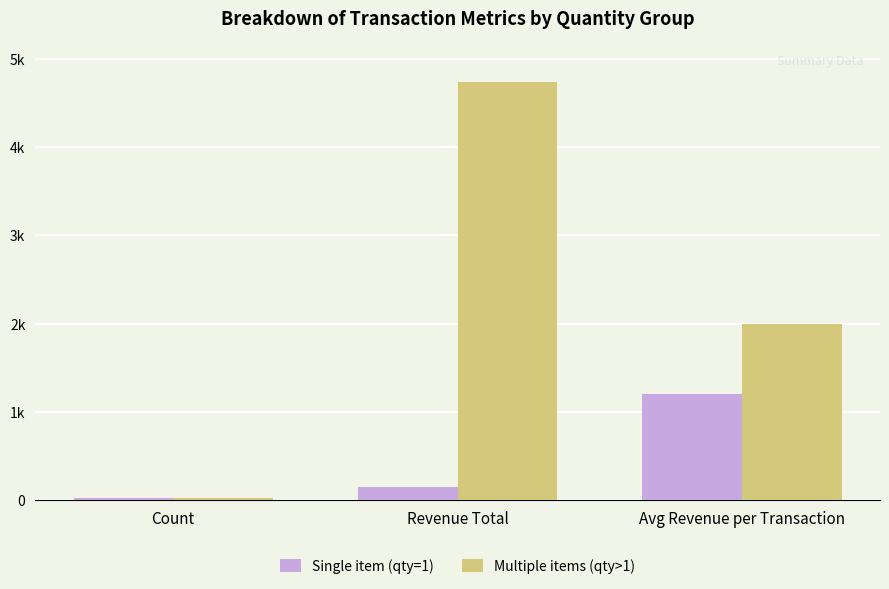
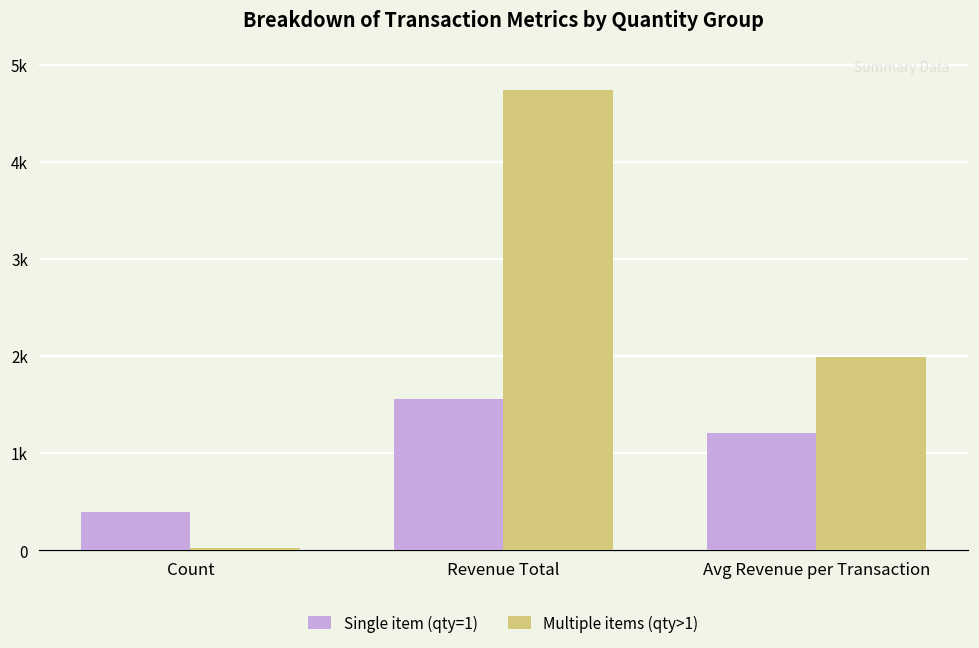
Single item (qty=1), Count: 0 -> 400
Single item (qty=1), Revenue Total: 200 -> 1600
